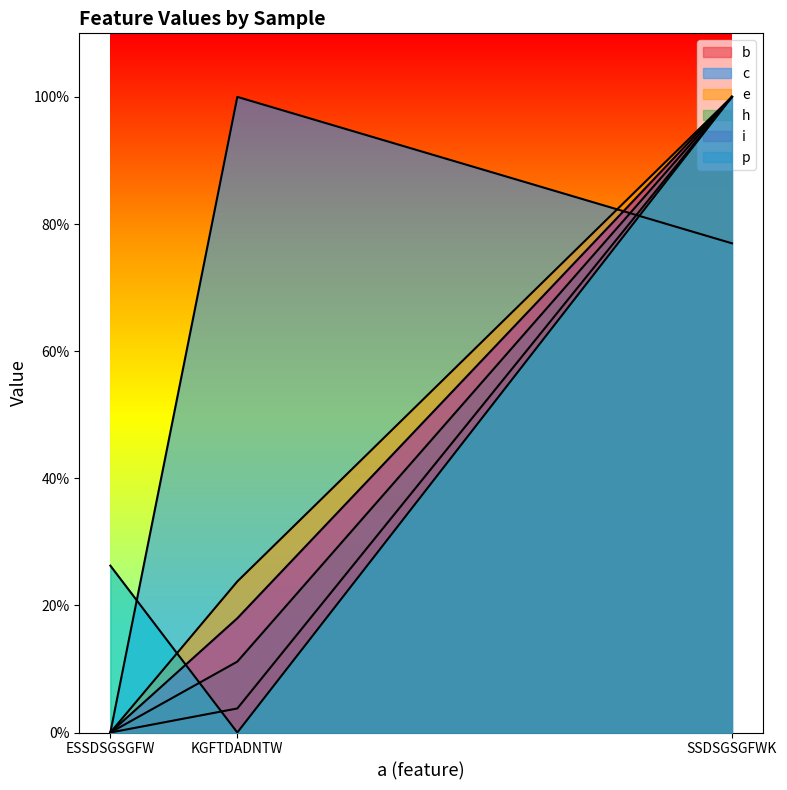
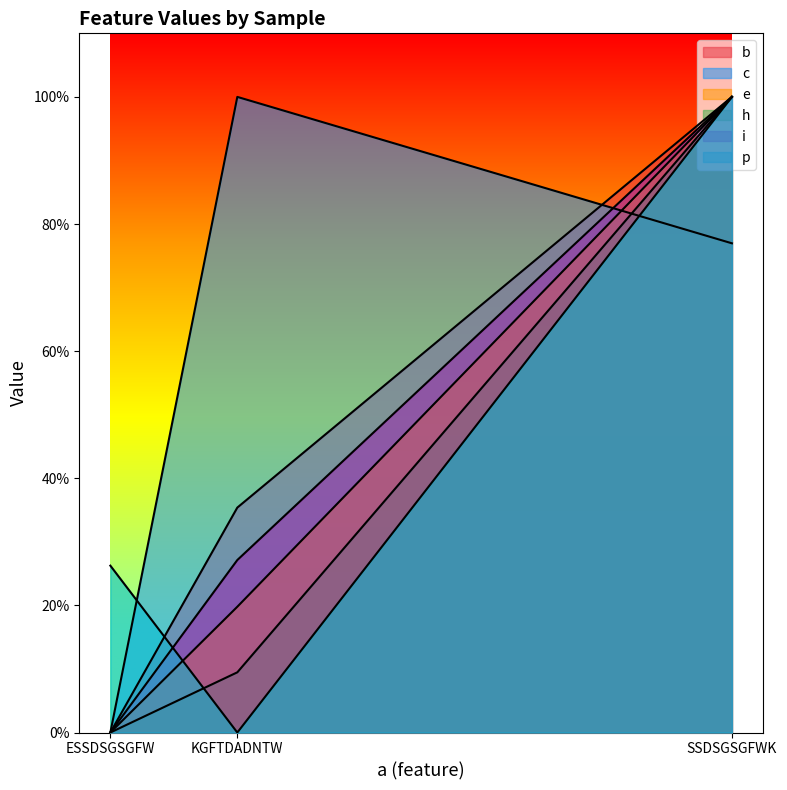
b, KGFTDADNTW: 4% -> 35%
e, KGFTDADNTW: 24% -> 20%
h, KGFTDADNTW: 11% -> 9%
i, KGFTDADNTW: 18% -> 27%
